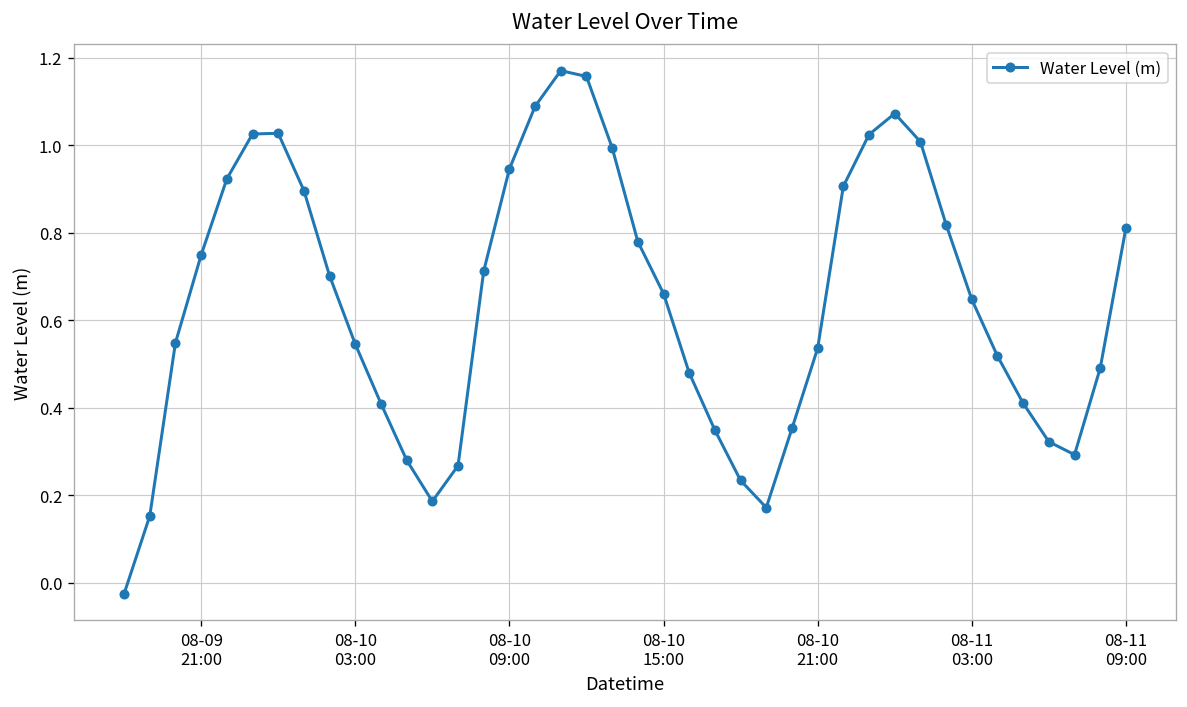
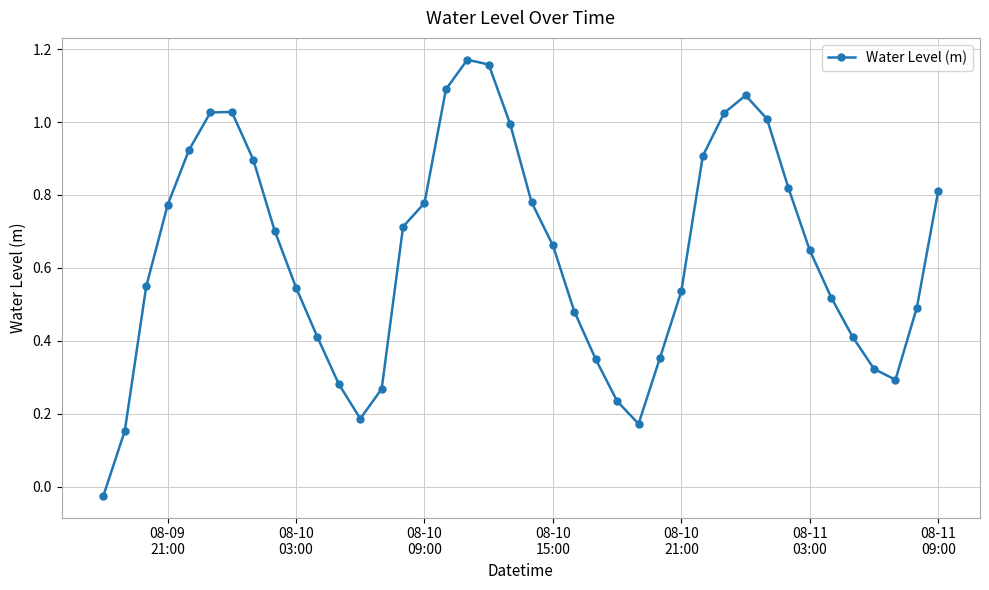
08-09 21:00: 0.75 -> 0.77
08-10 09:00: 0.95 -> 0.78
